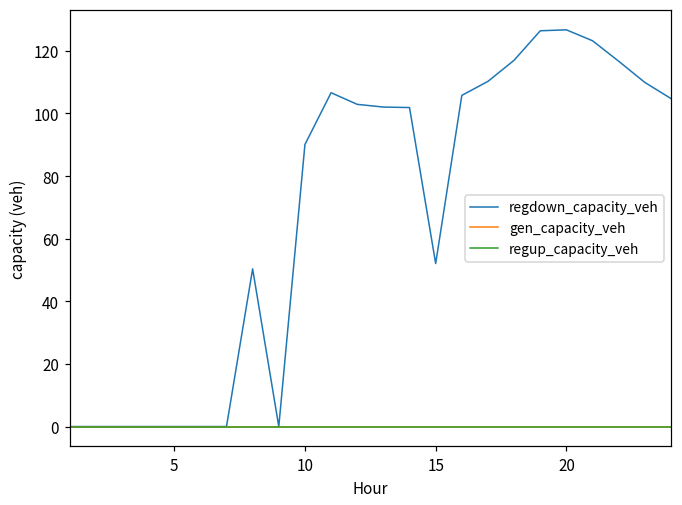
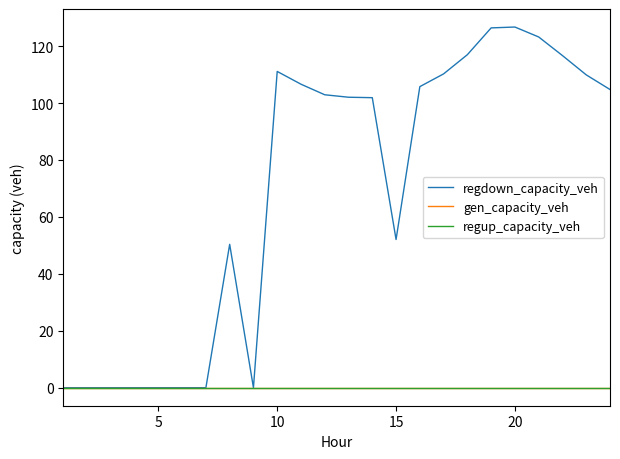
regdown_capacity_veh, 10: 90 -> 111
